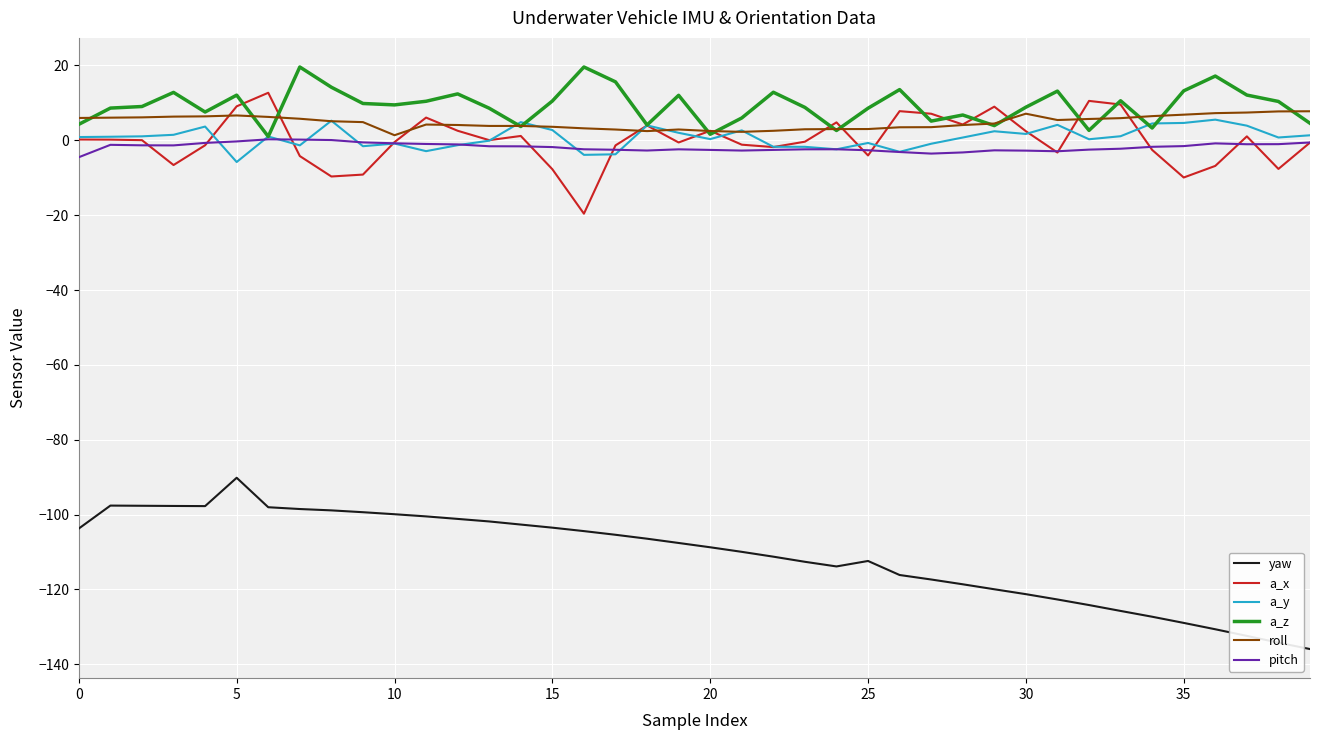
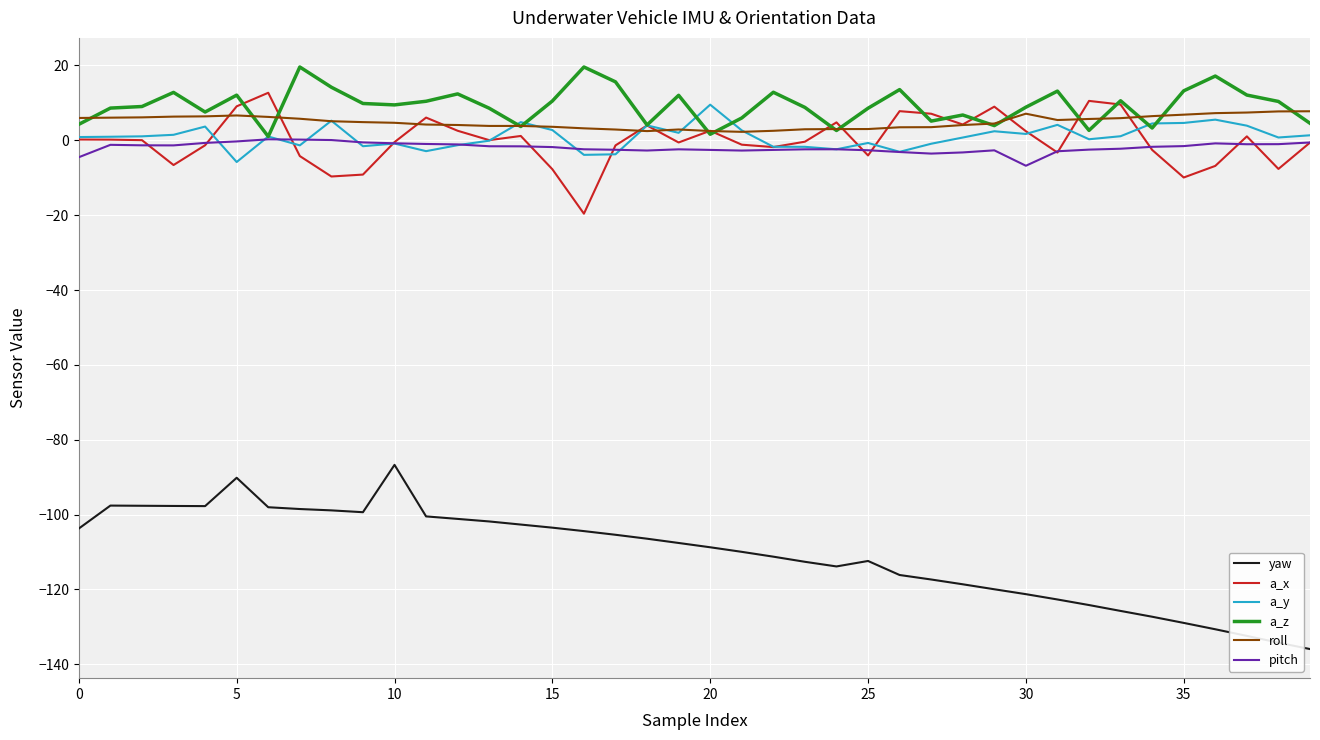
yaw, 10: -100 -> -87
roll, 10: 1 -> 5
a_y, 20: 0 -> 10
pitch, 30: -3 -> -7
